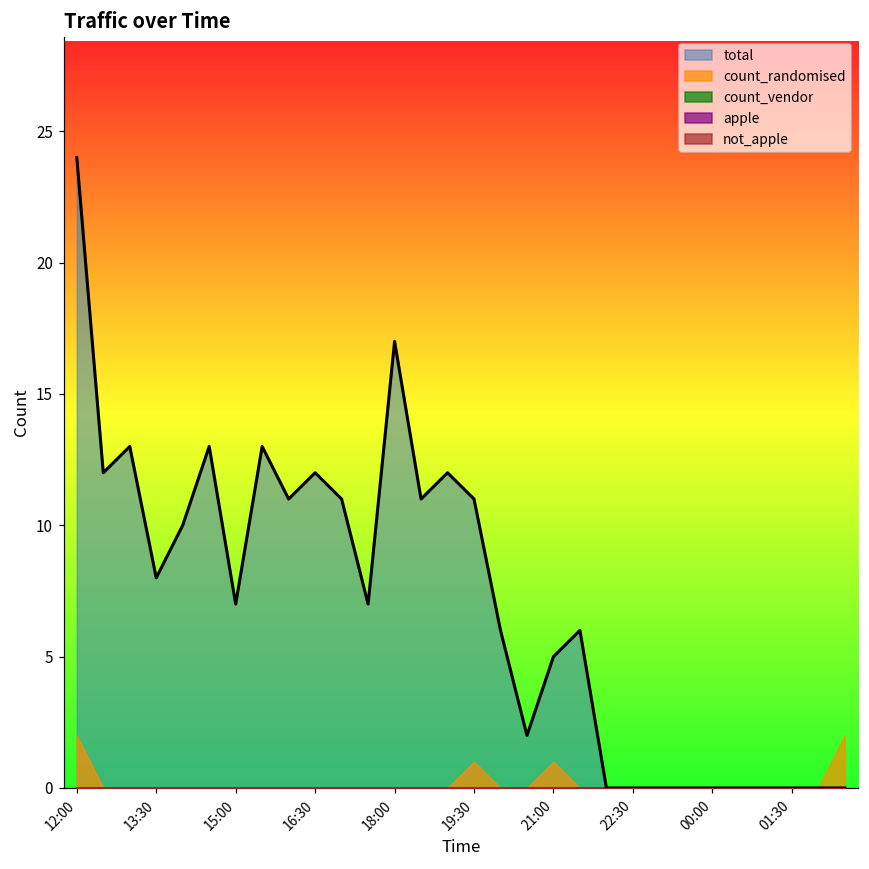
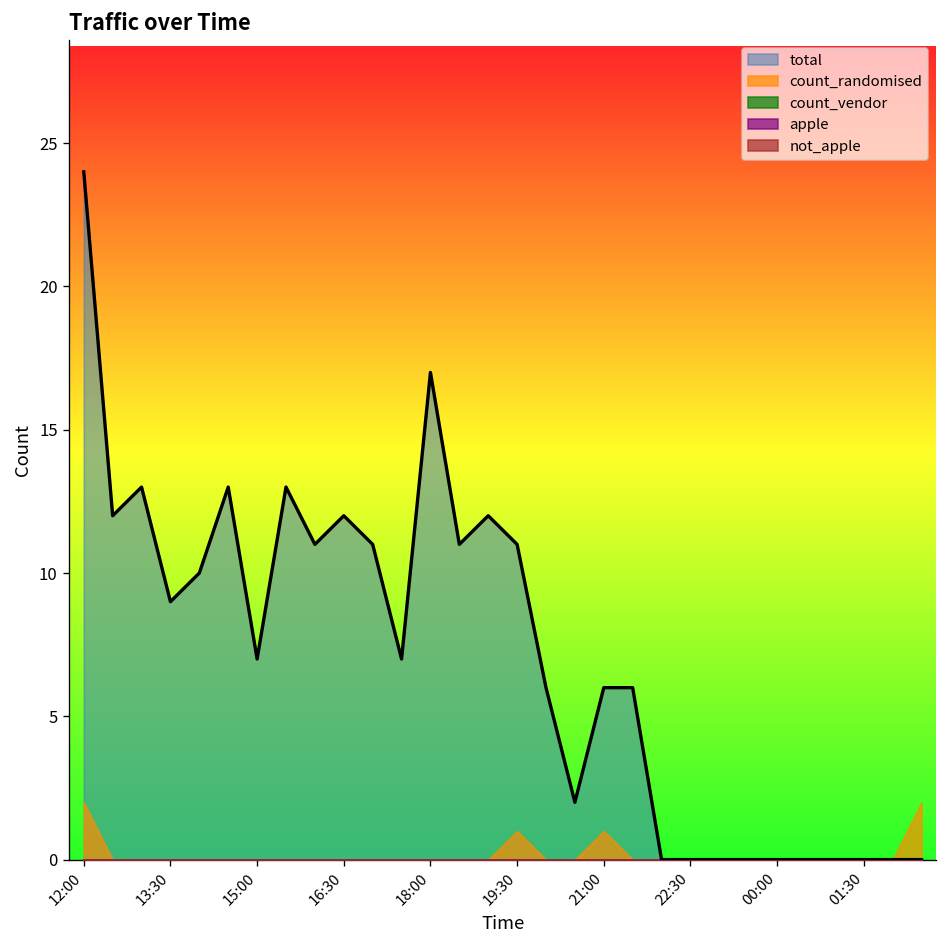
total, 13:30: 8 -> 9
total, 21:00: 5 -> 6
